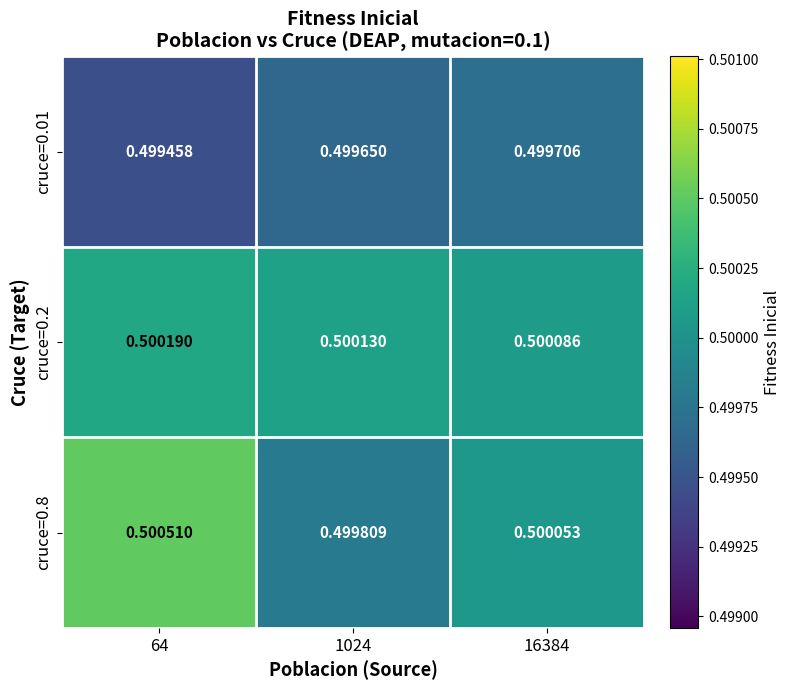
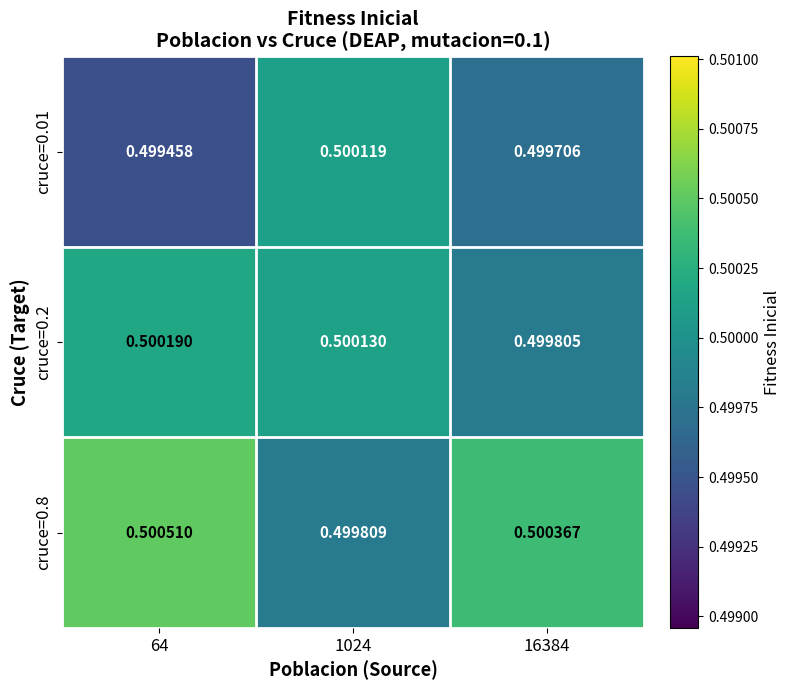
cruce=0.01, 1024: 0.499650 -> 0.500119
cruce=0.2, 16384: 0.500086 -> 0.499805
cruce=0.8, 16384: 0.500053 -> 0.500367
